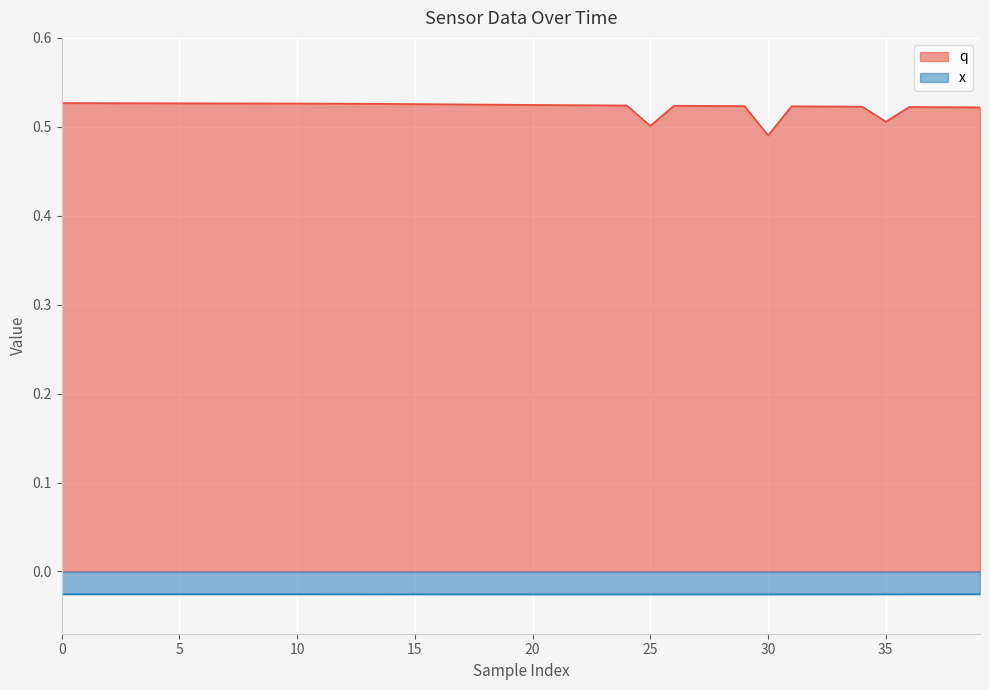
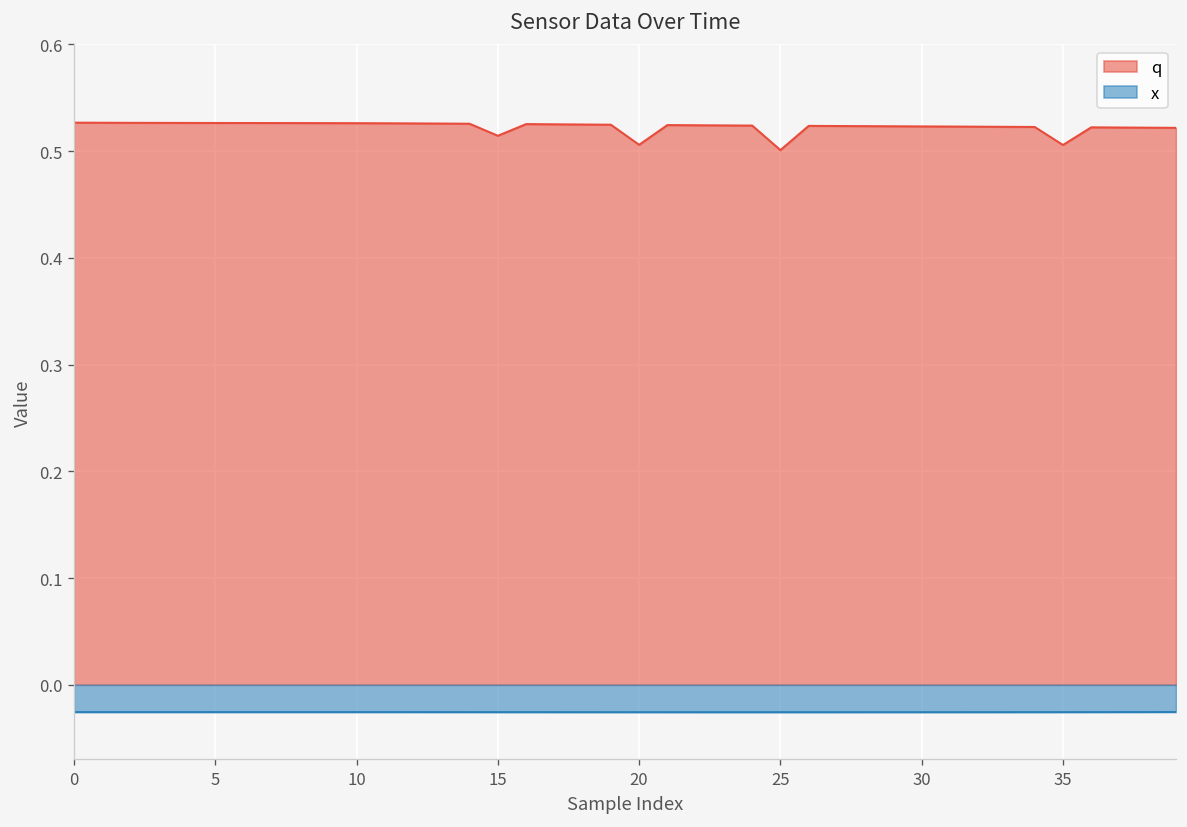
q, 15: 0.53 -> 0.51
q, 20: 0.52 -> 0.51
q, 30: 0.49 -> 0.52
